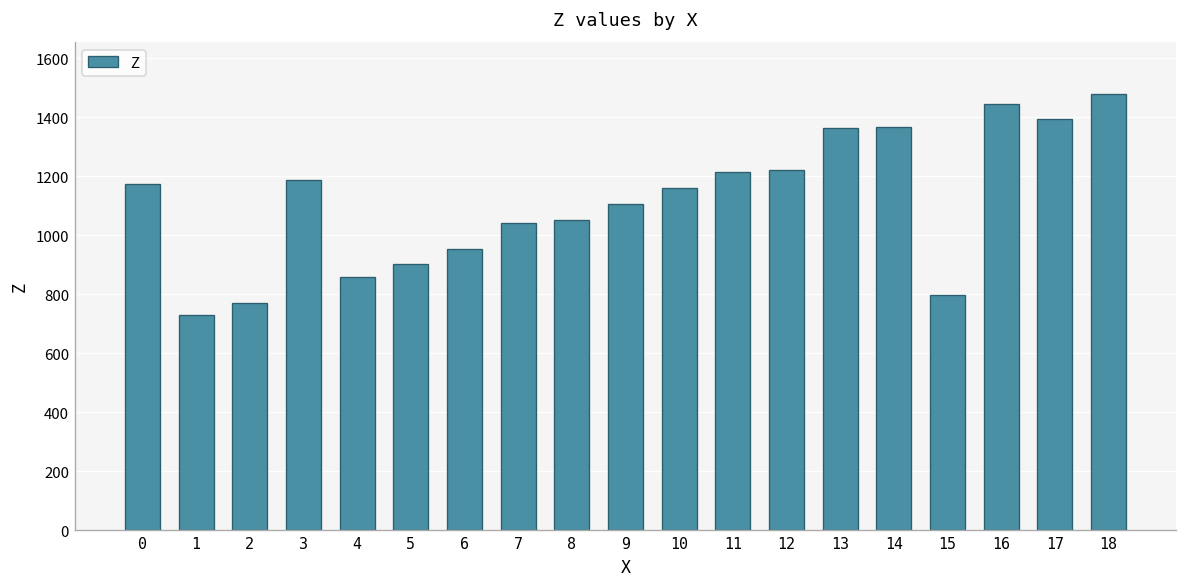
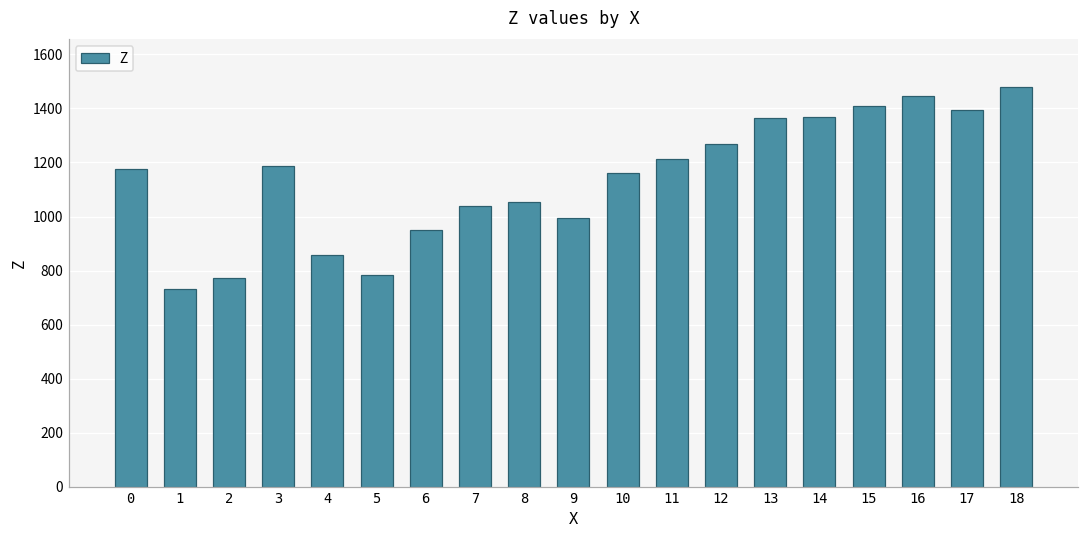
5: 900 -> 790
9: 1110 -> 990
12: 1220 -> 1270
15: 800 -> 1410
